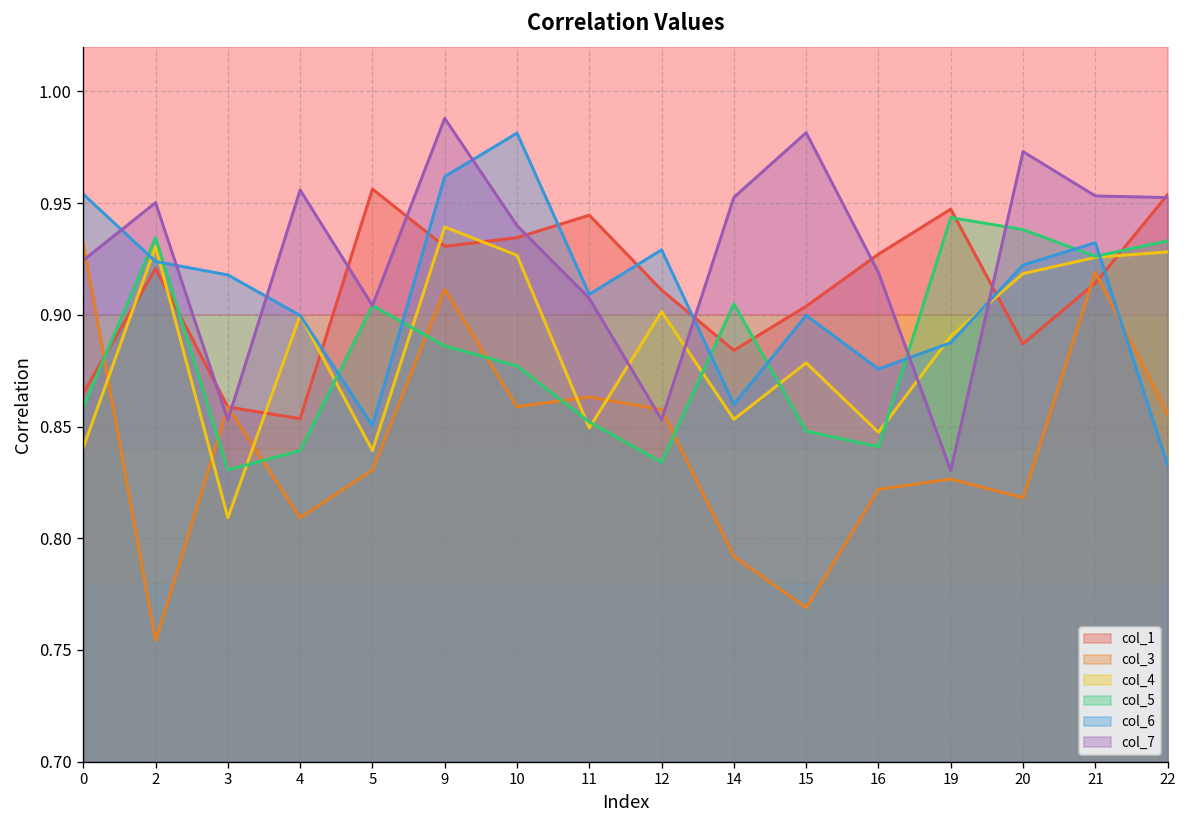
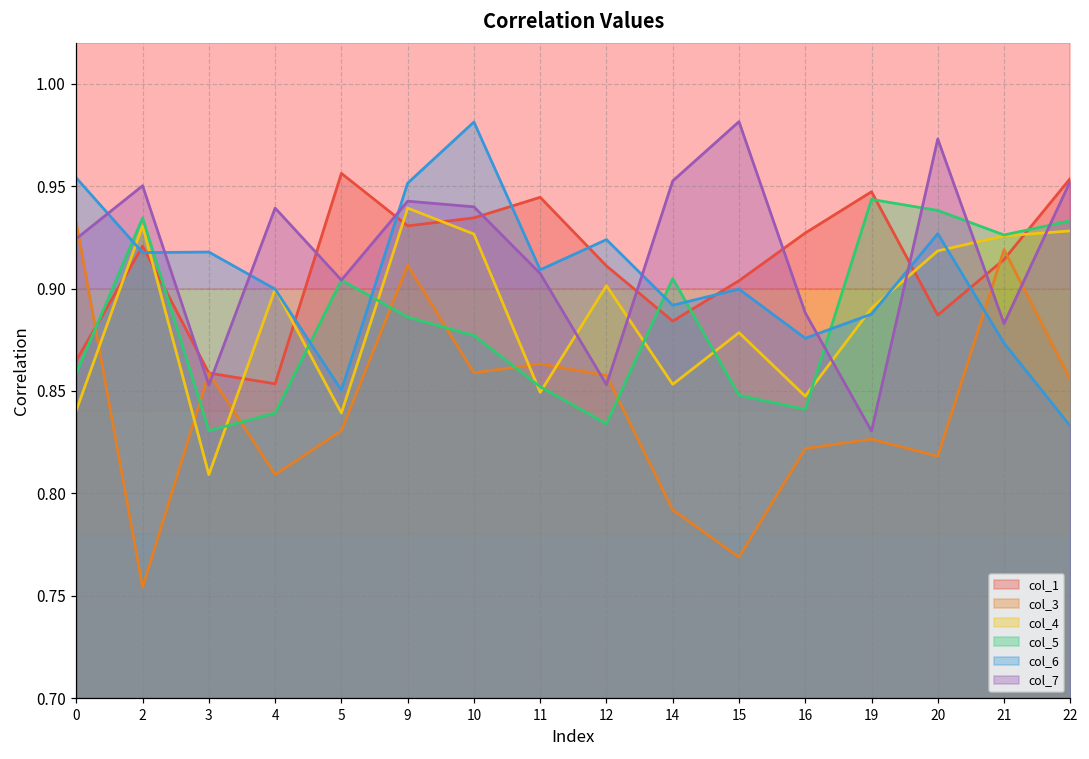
col_6, 2: 0.924 -> 0.918
col_7, 4: 0.956 -> 0.939
col_6, 9: 0.962 -> 0.951
col_7, 9: 0.988 -> 0.943
col_6, 12: 0.929 -> 0.924
col_6, 14: 0.860 -> 0.892
col_7, 16: 0.919 -> 0.888
col_6, 20: 0.922 -> 0.927
col_6, 21: 0.932 -> 0.873
col_7, 21: 0.953 -> 0.883
